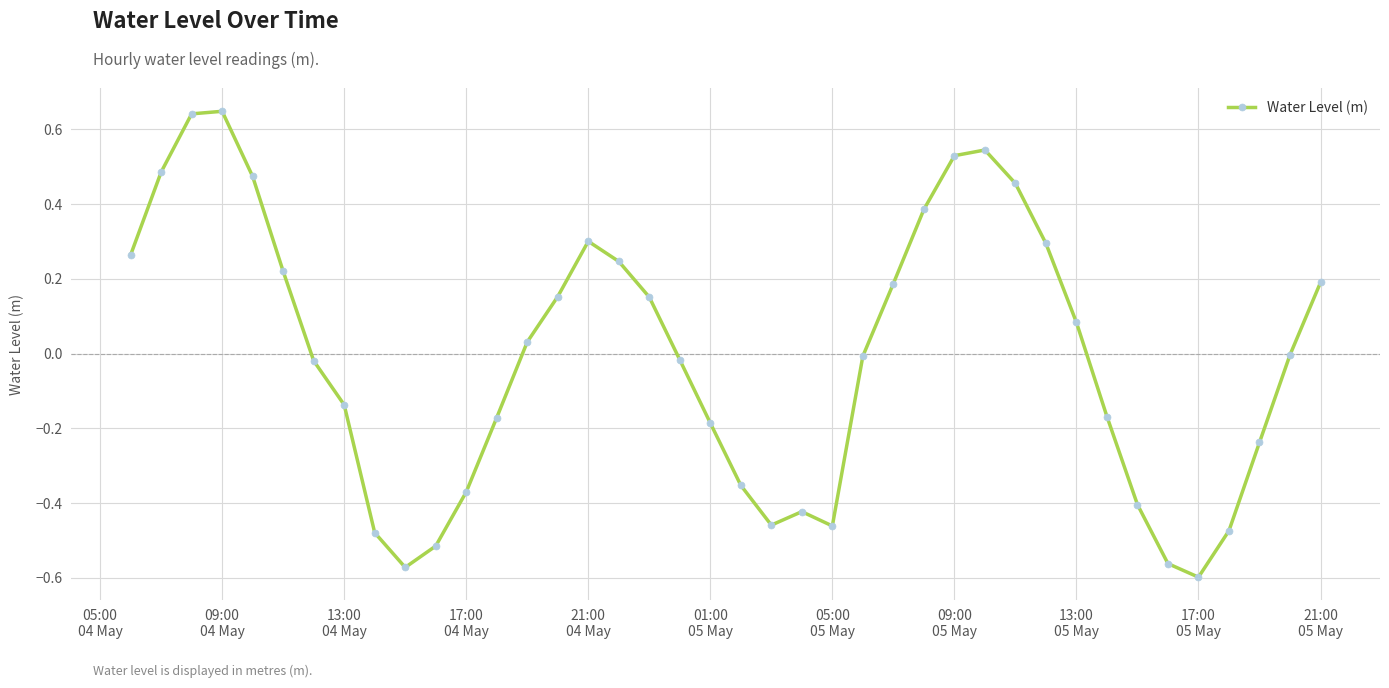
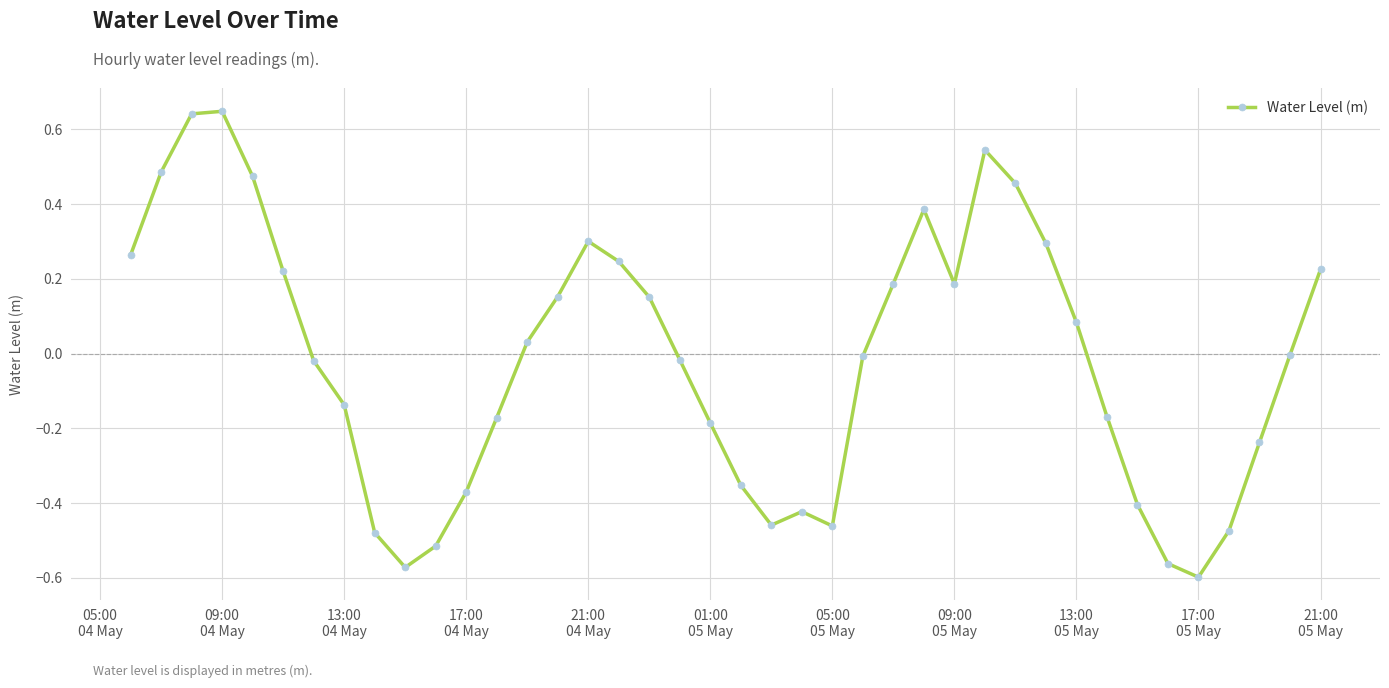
09:00 05 May: 0.53 -> 0.19
21:00 05 May: 0.19 -> 0.23
